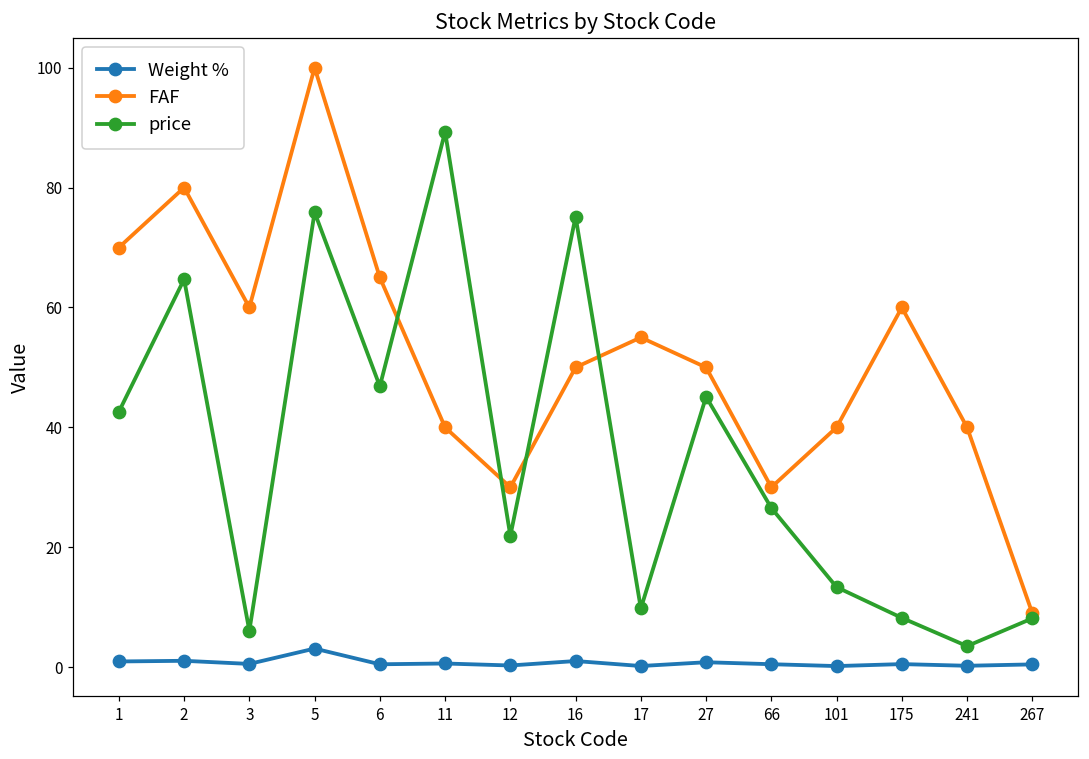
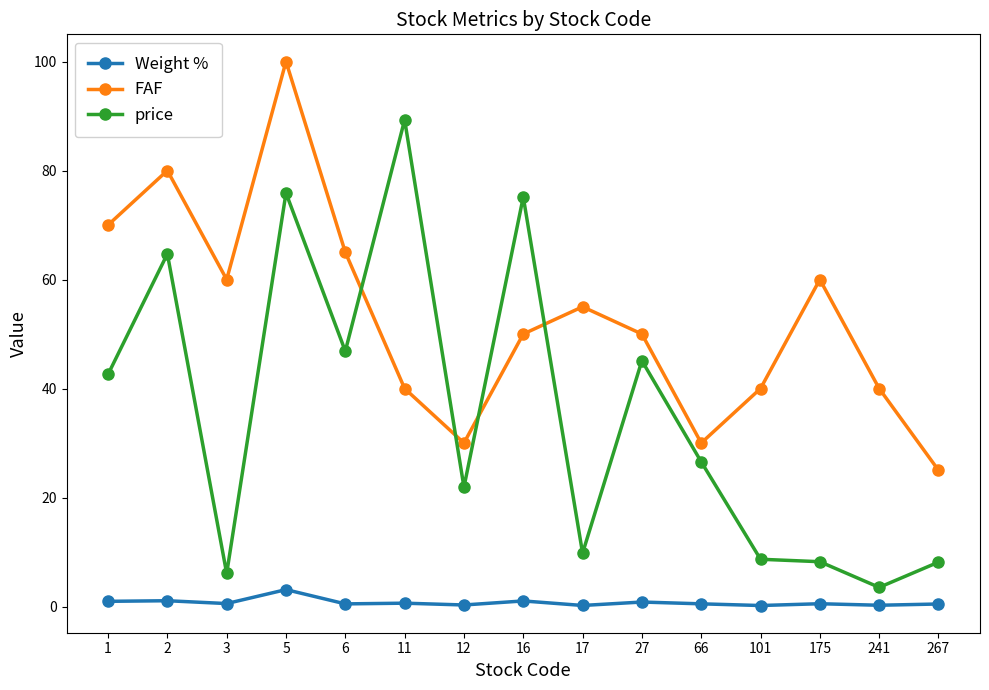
price, 101: 13 -> 9
FAF, 267: 9 -> 25
